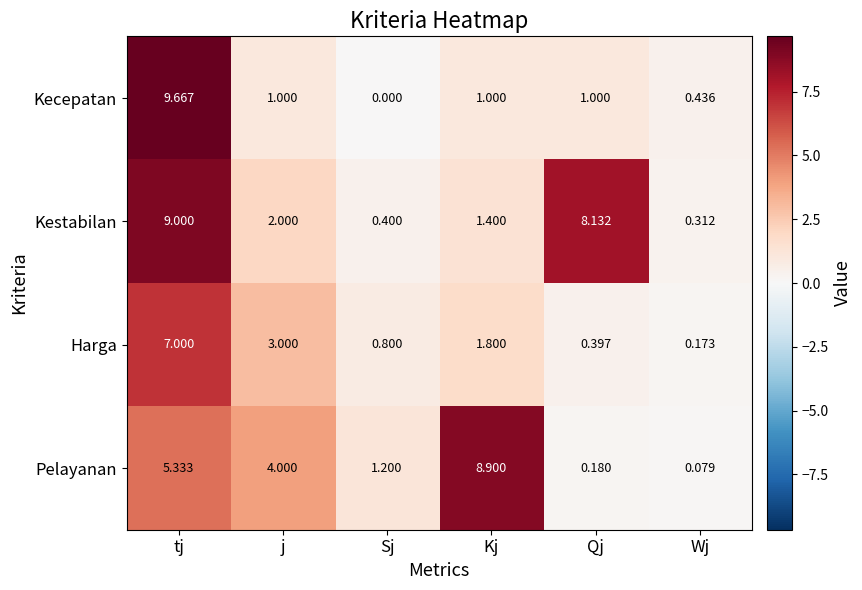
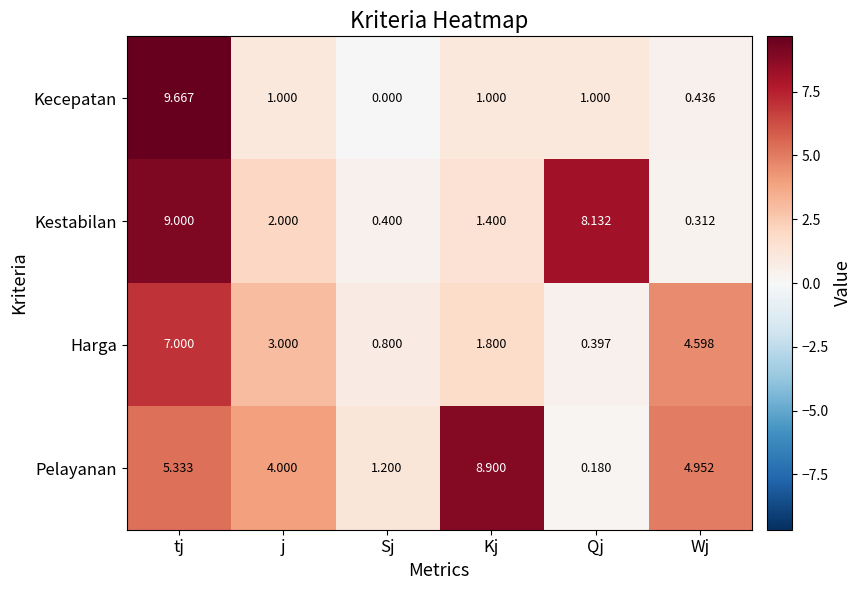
Harga, Wj: 0.173 -> 4.598
Pelayanan, Wj: 0.079 -> 4.952
